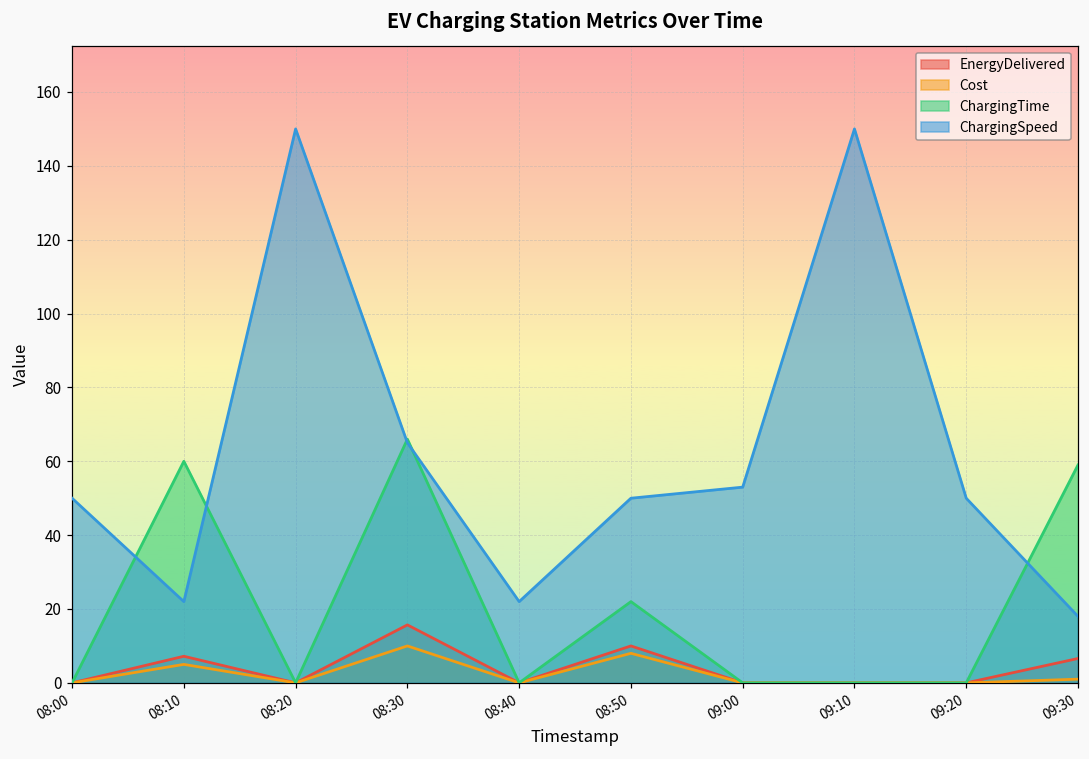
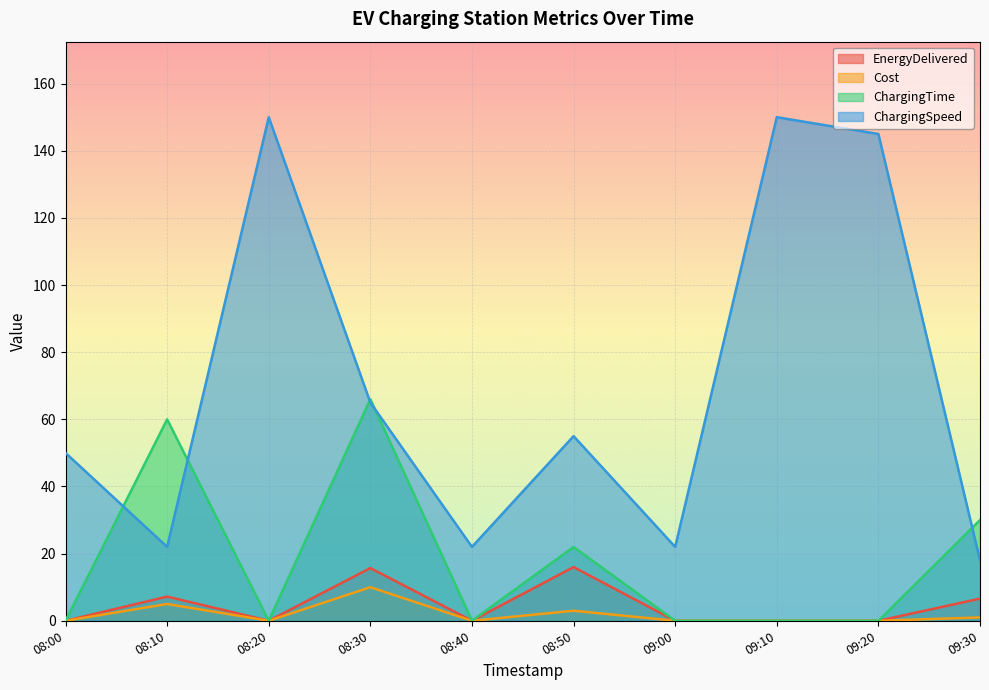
EnergyDelivered, 08:50: 10 -> 16
Cost, 08:50: 8 -> 3
ChargingSpeed, 08:50: 50 -> 55
ChargingSpeed, 09:00: 53 -> 22
ChargingSpeed, 09:20: 50 -> 145
ChargingTime, 09:30: 59 -> 30
